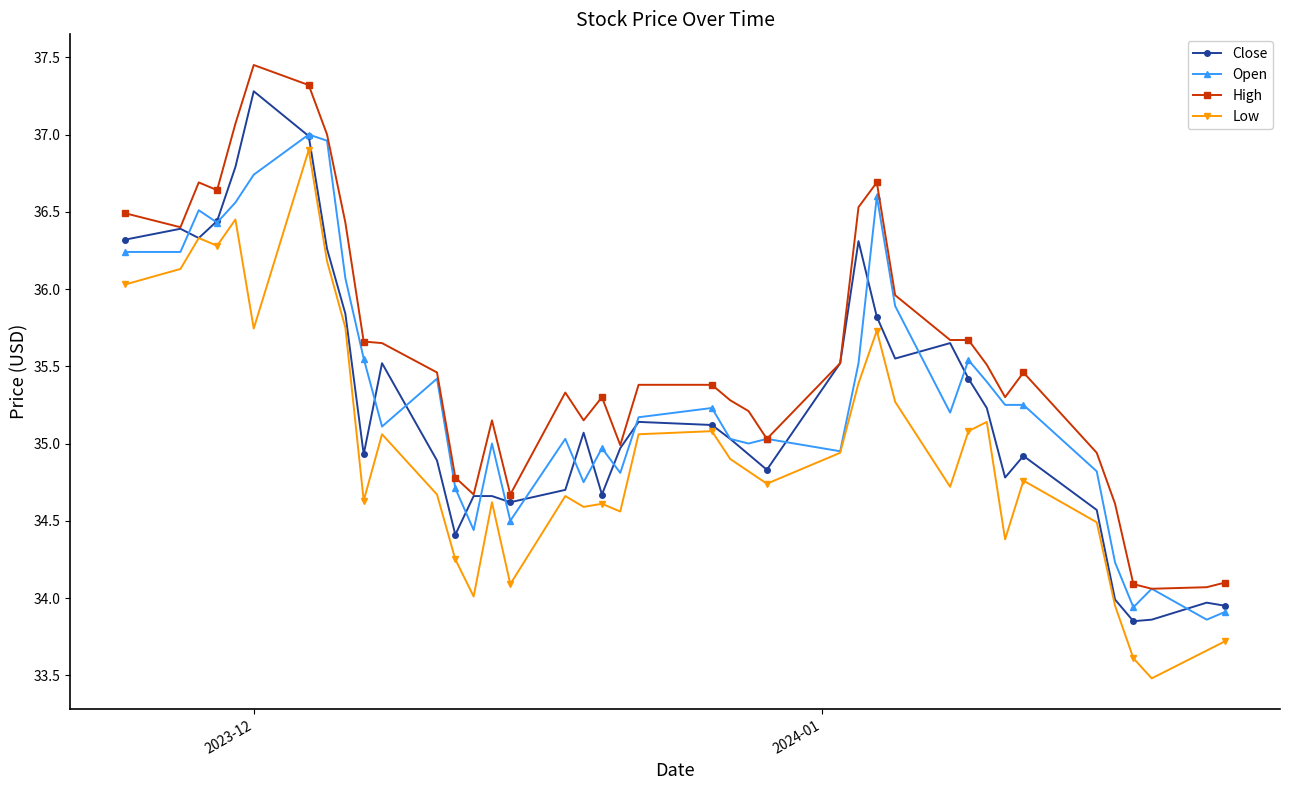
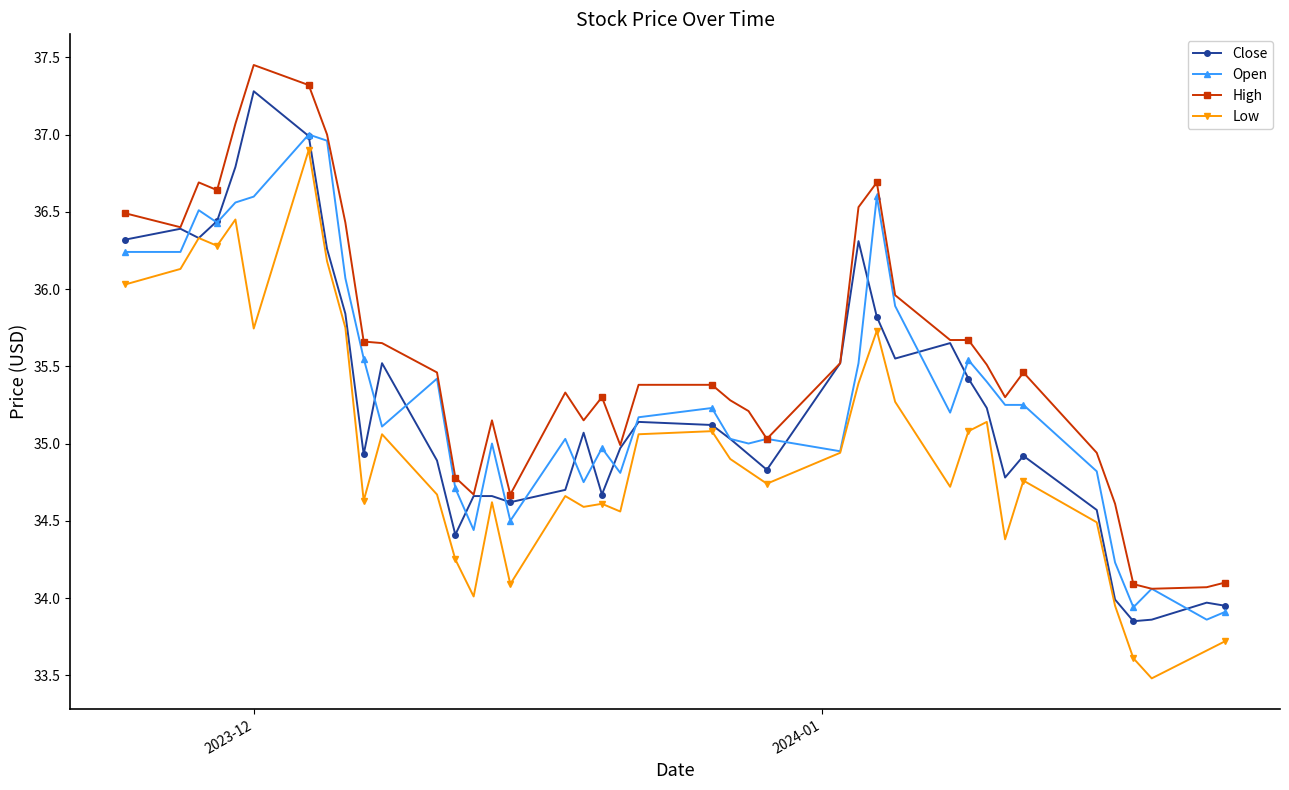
Open, 2023-12: 36.74 -> 36.60
